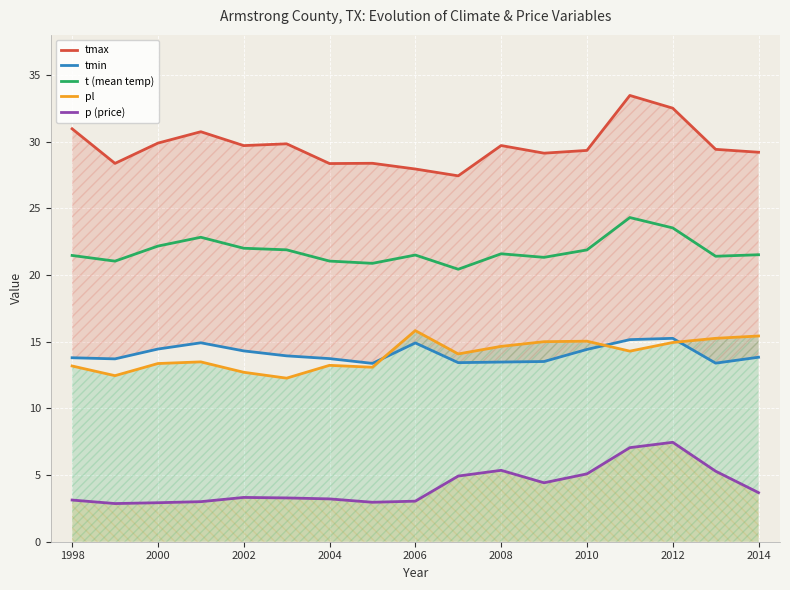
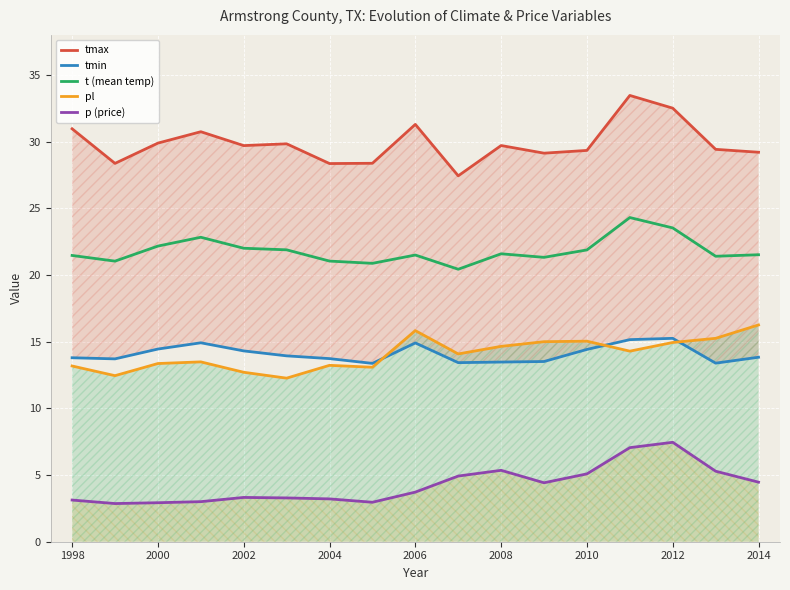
tmax, 2006: 27.9 -> 31.3
p (price), 2006: 3.0 -> 3.7
pl, 2014: 15.4 -> 16.3
p (price), 2014: 3.7 -> 4.5
